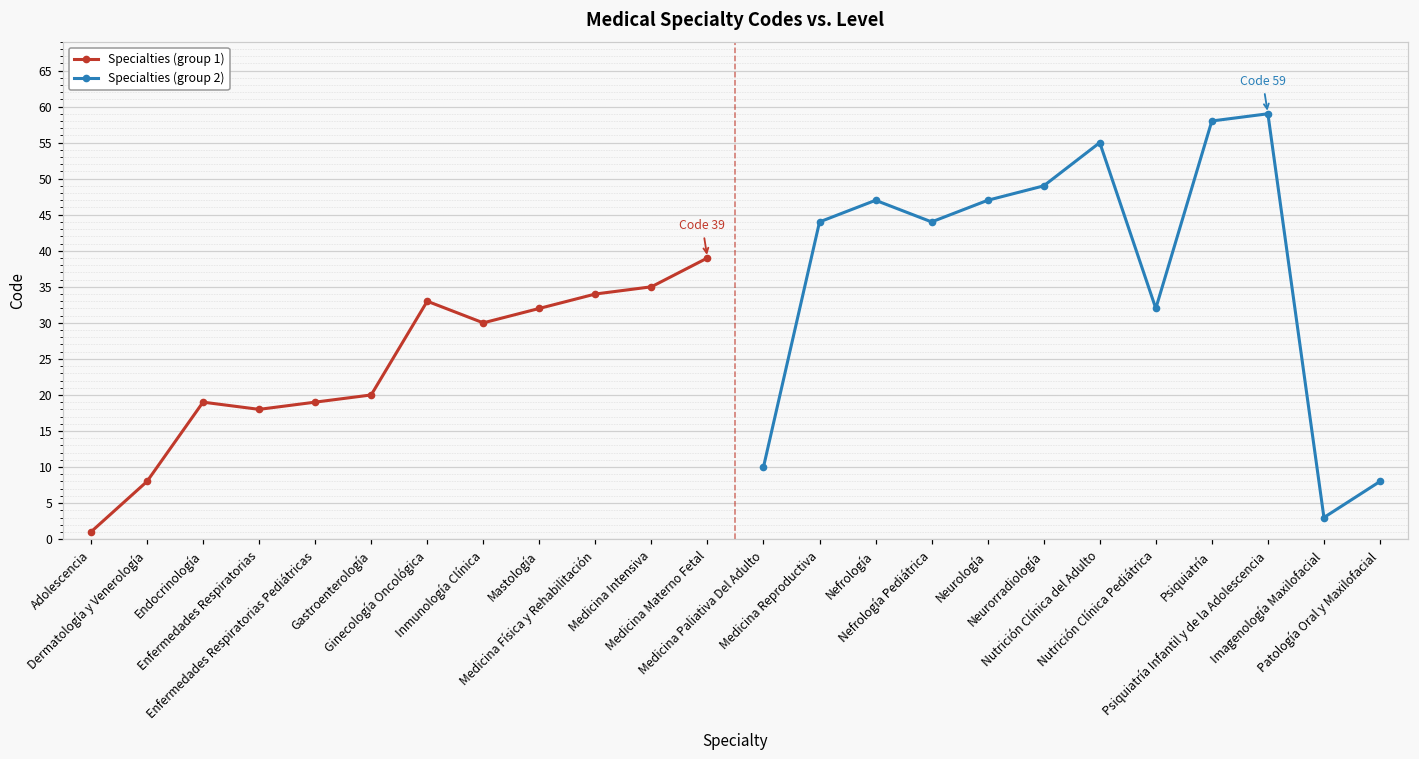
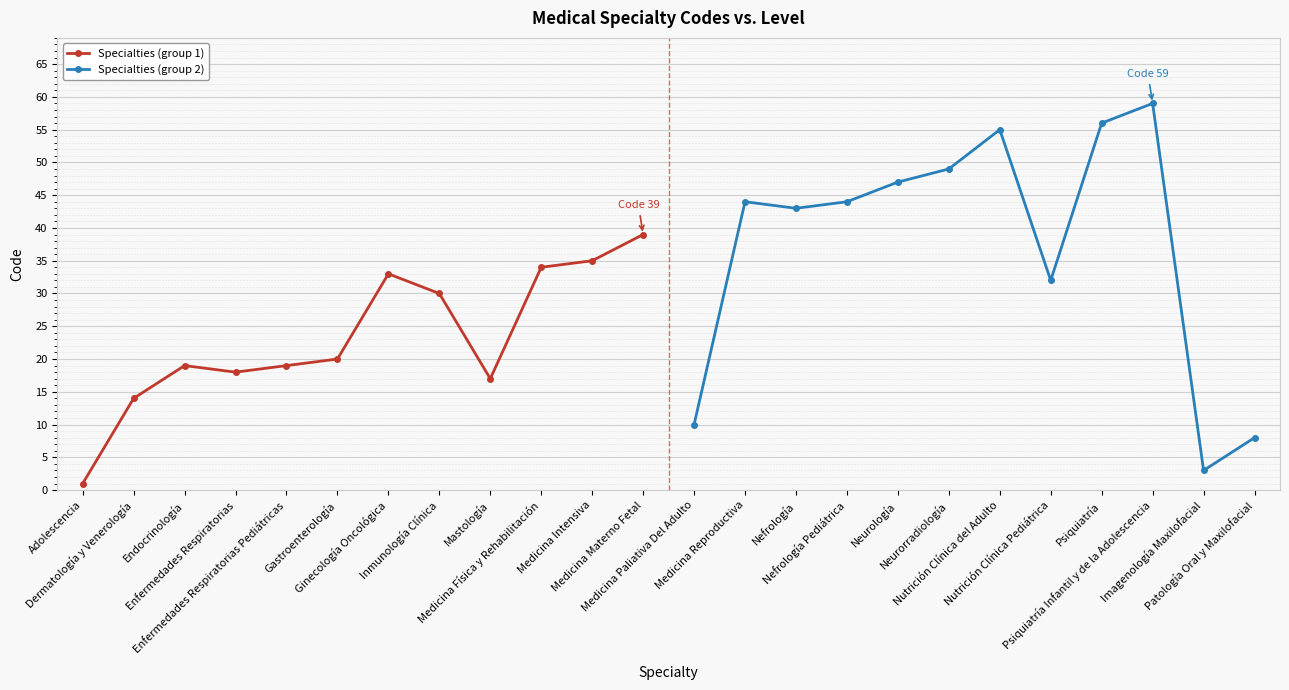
Specialties (group 1), Dermatología y Venerología: 8 -> 14
Specialties (group 1), Mastología: 32 -> 17
Specialties (group 2), Nefrología: 47 -> 43
Specialties (group 2), Psiquiatría: 58 -> 56
